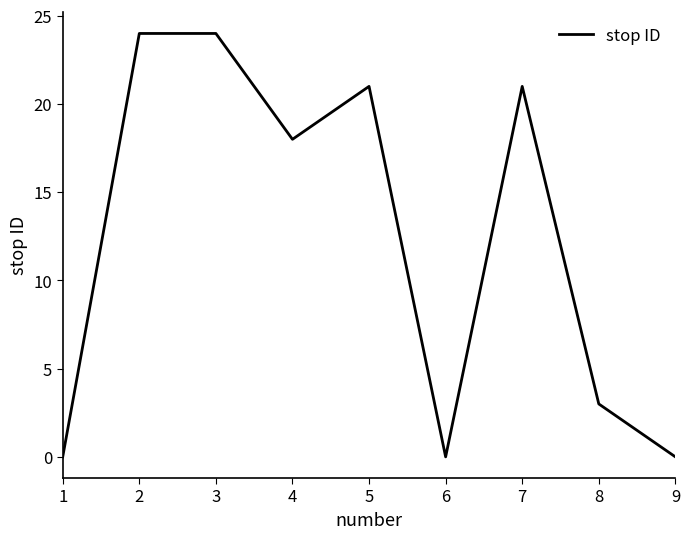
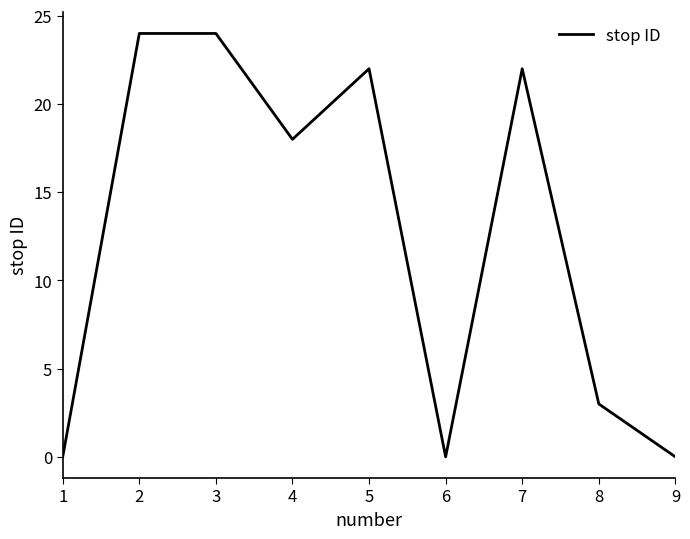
5: 21 -> 22
7: 21 -> 22
